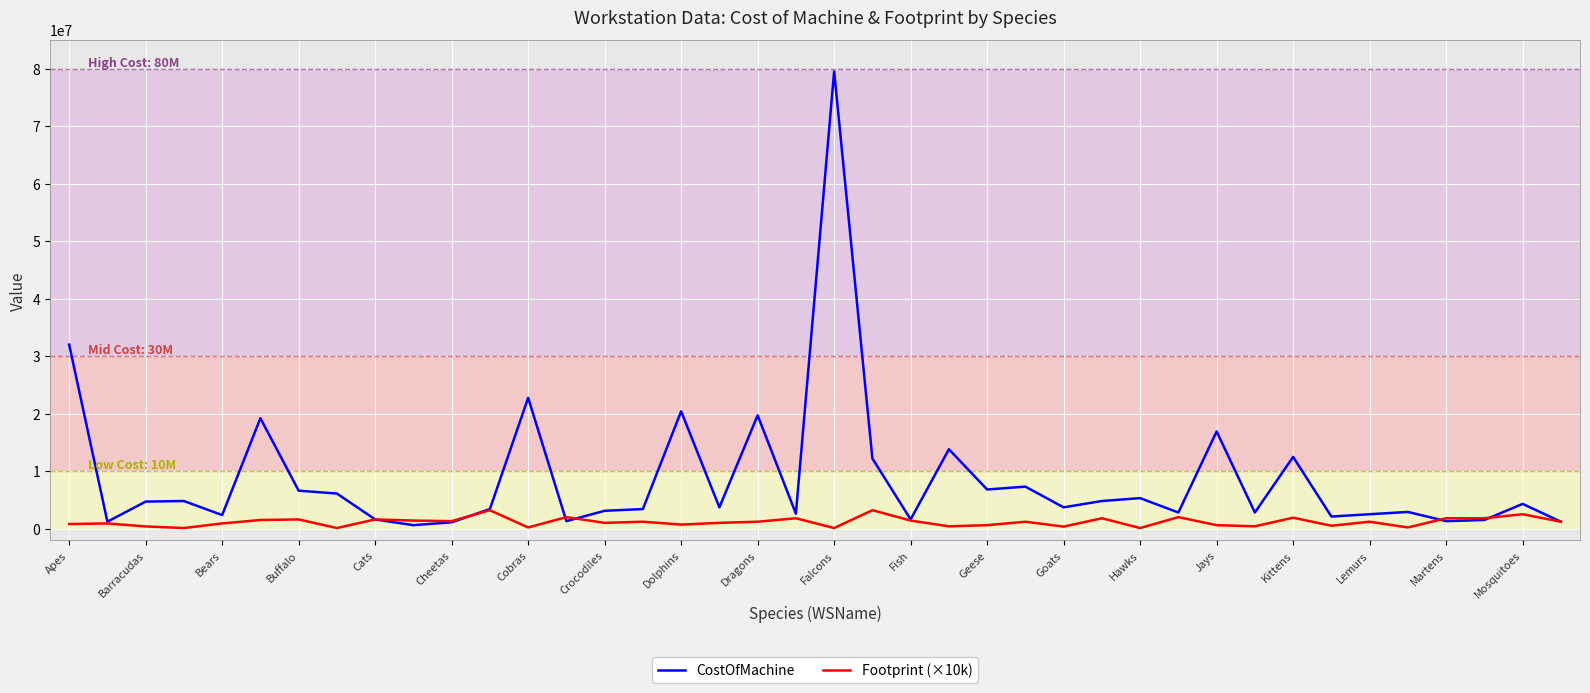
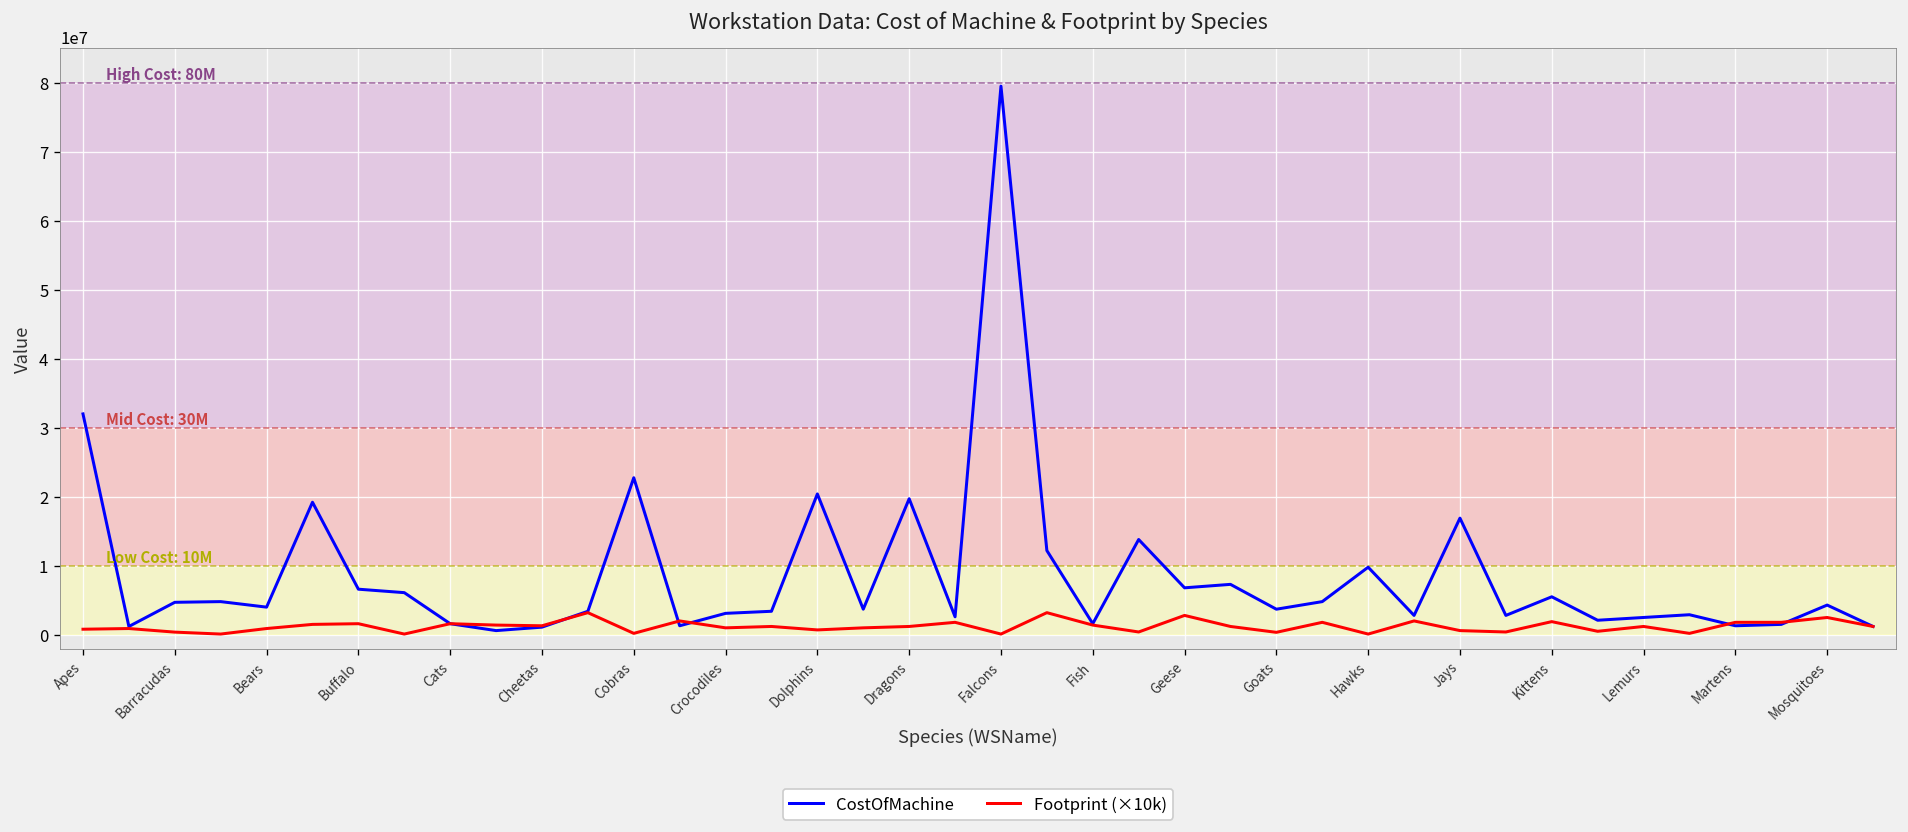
CostOfMachine, Bears: 2000000 -> 4000000
Footprint (×10k), Geese: 1000000 -> 3000000
CostOfMachine, Hawks: 5000000 -> 10000000
CostOfMachine, Kittens: 12000000 -> 6000000
